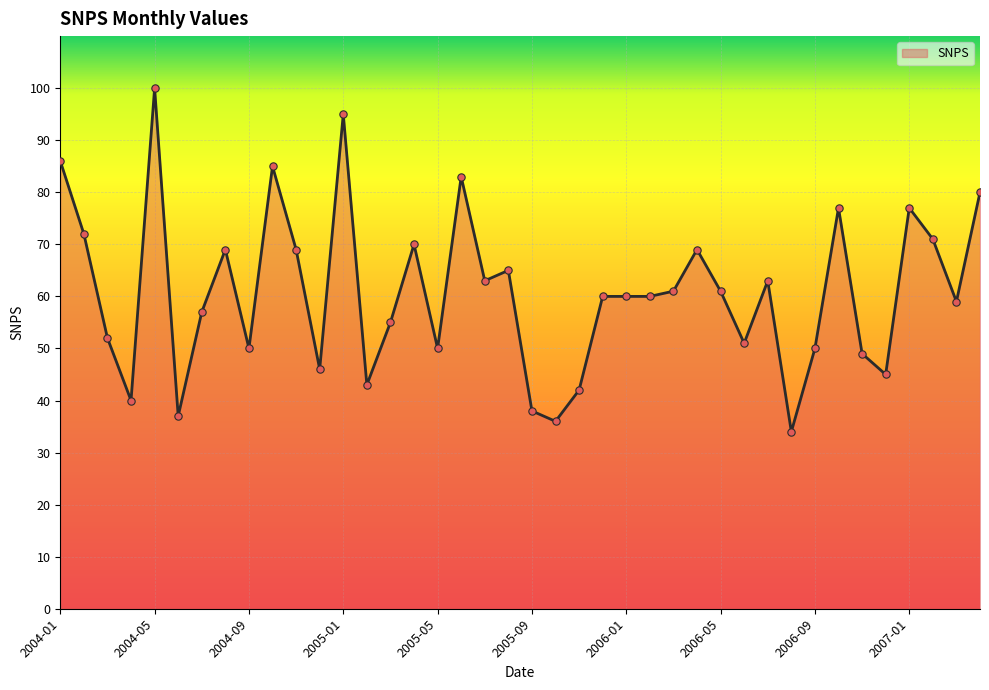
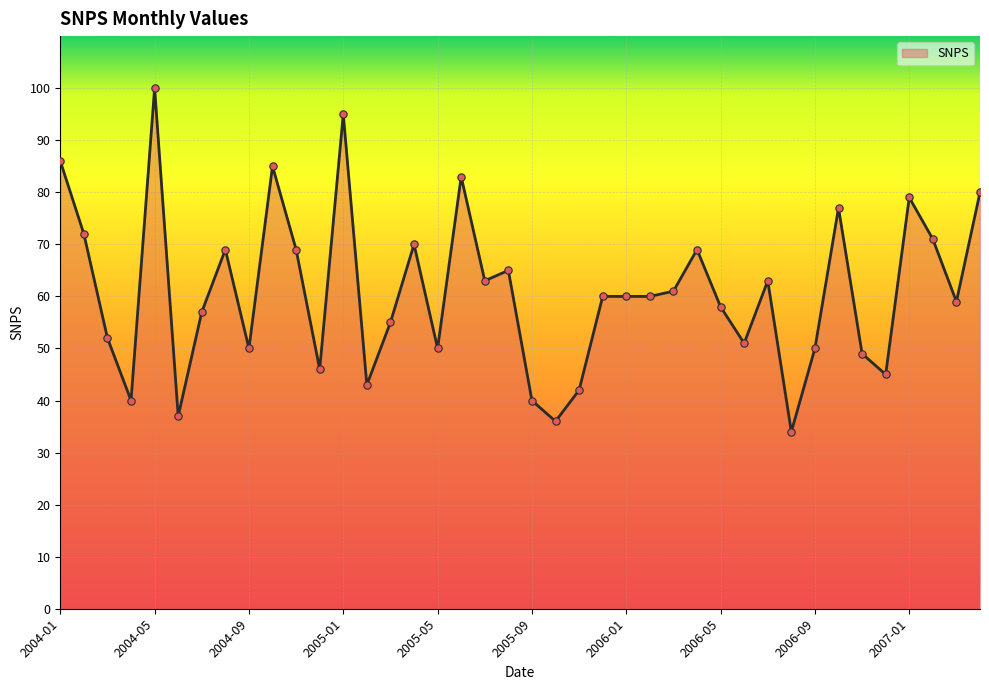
2005-09: 38 -> 40
2006-05: 61 -> 58
2007-01: 77 -> 79
